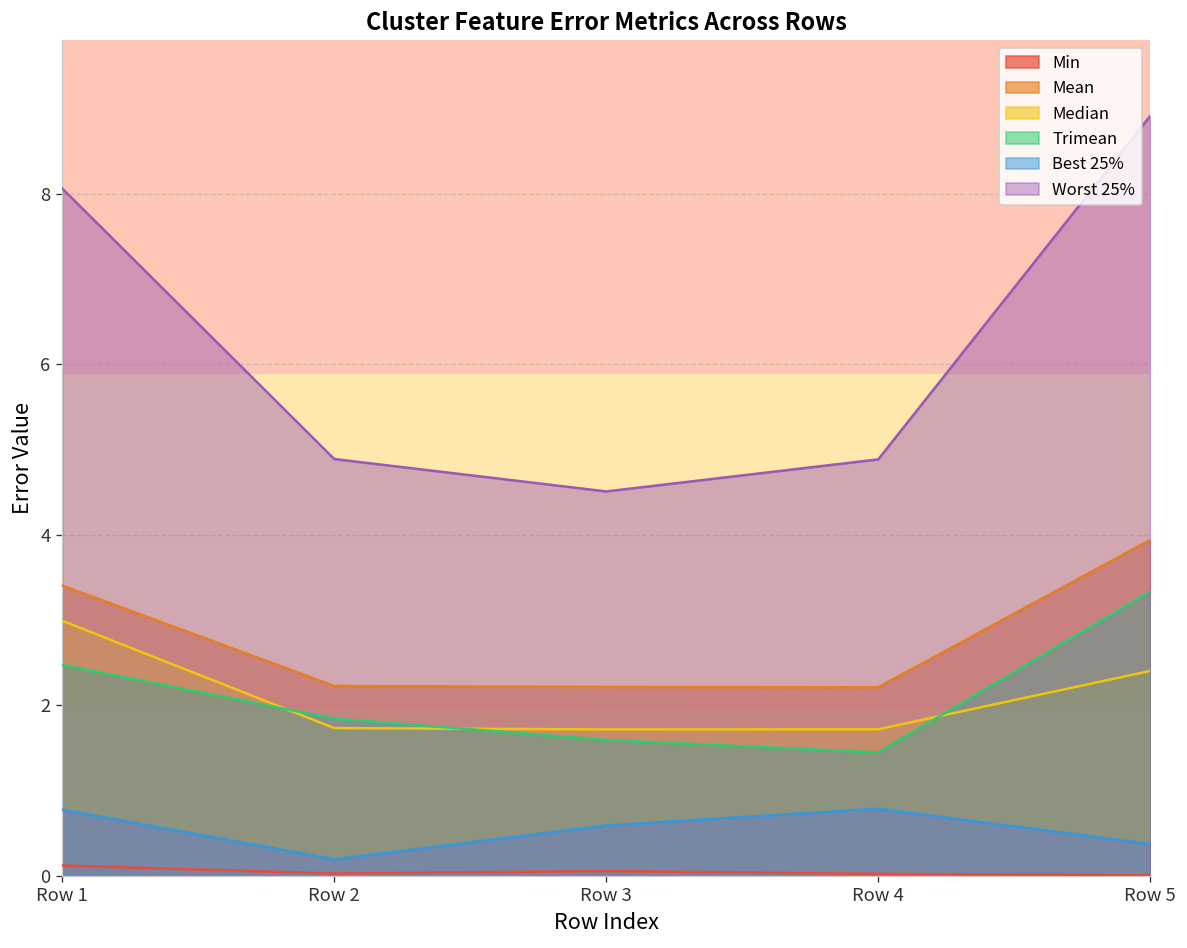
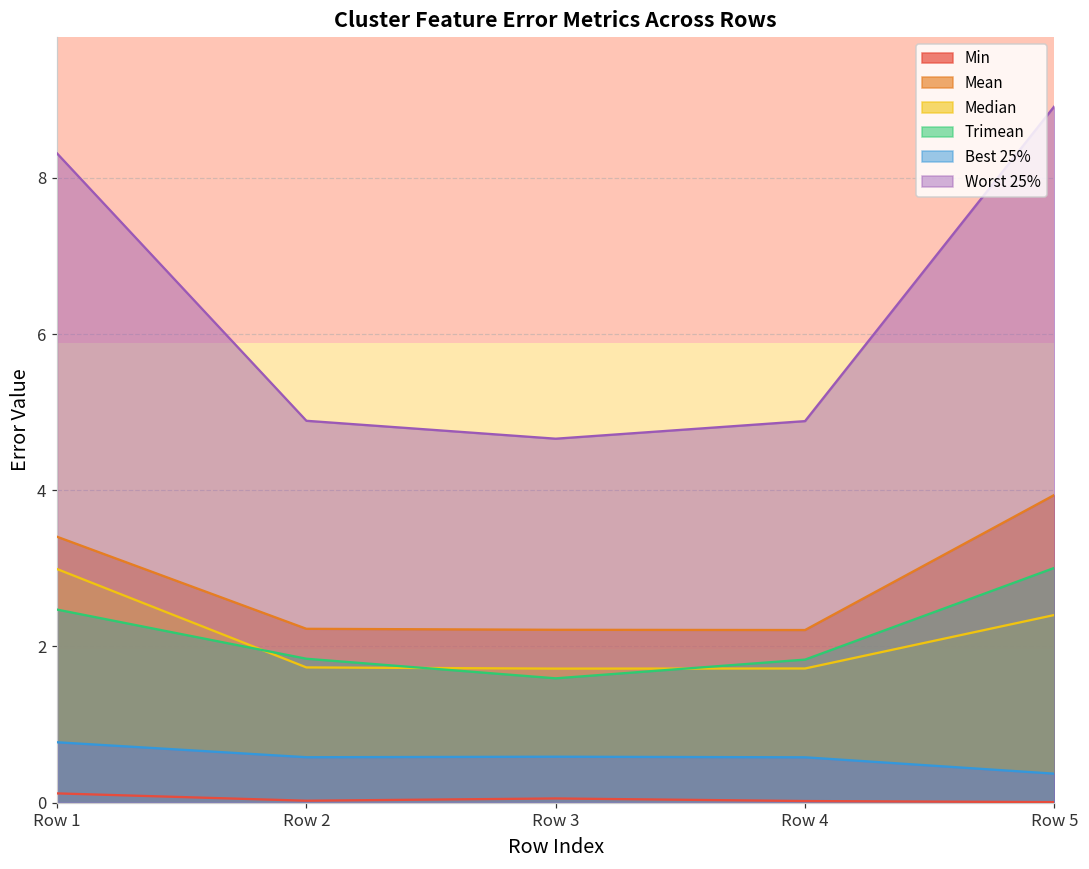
Worst 25%, Row 1: 8.1 -> 8.3
Best 25%, Row 2: 0.2 -> 0.6
Worst 25%, Row 3: 4.5 -> 4.7
Trimean, Row 4: 1.4 -> 1.8
Best 25%, Row 4: 0.8 -> 0.6
Trimean, Row 5: 3.3 -> 3.0
